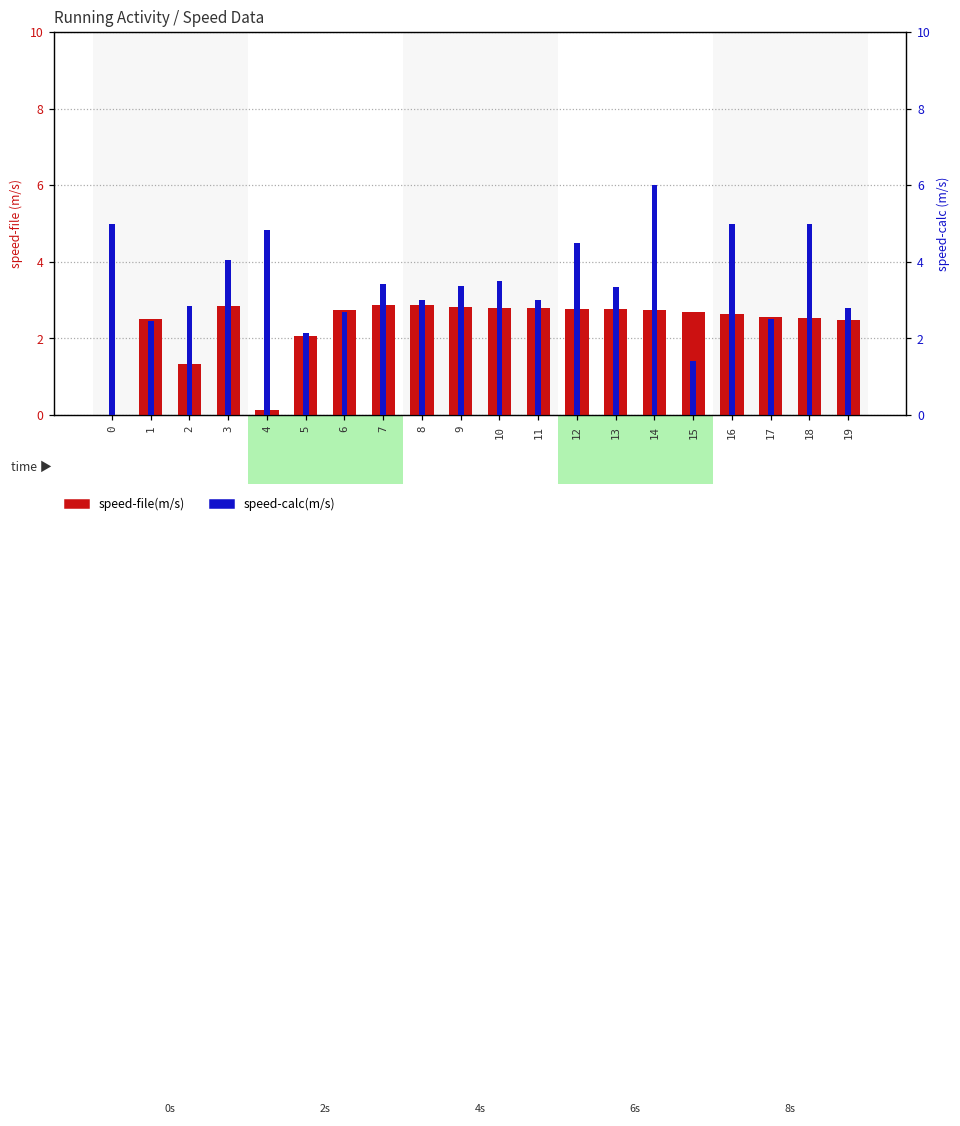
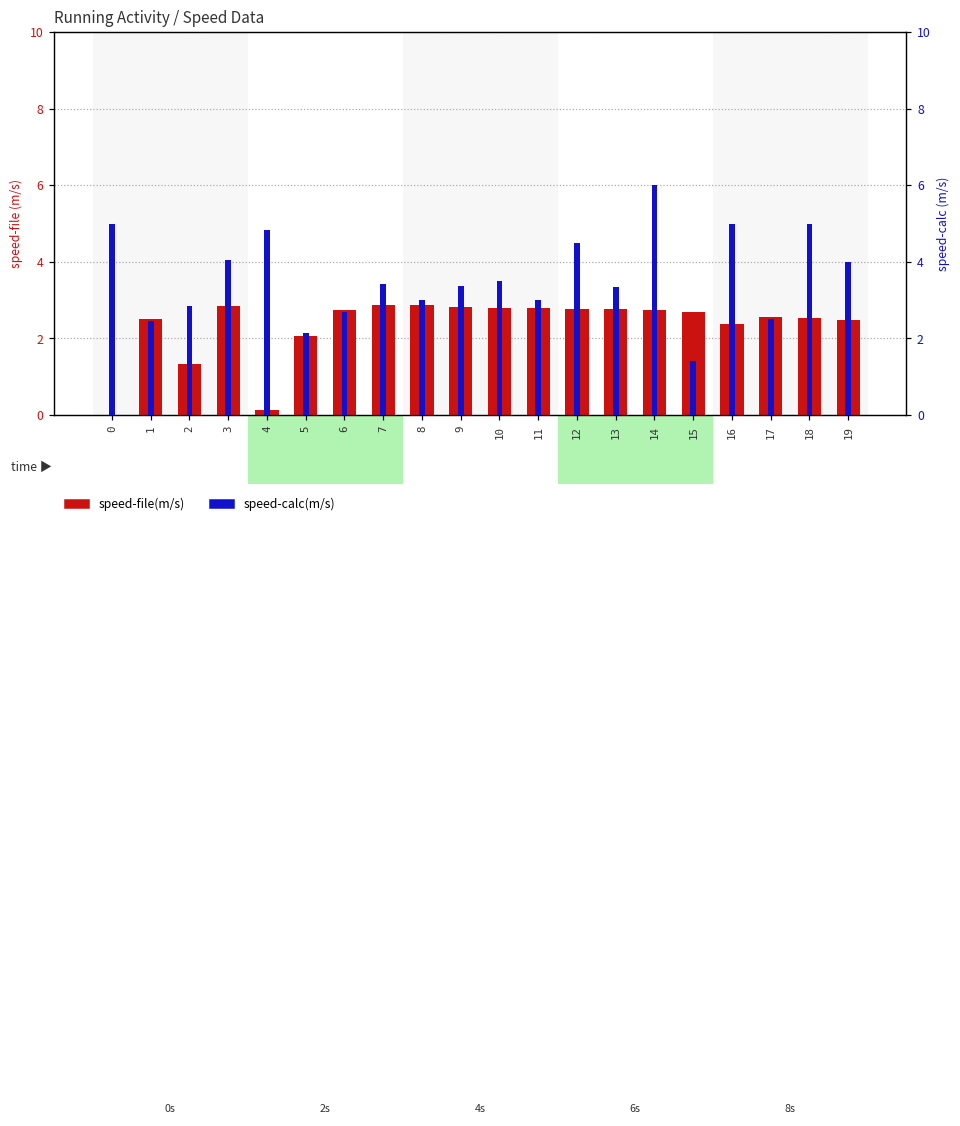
speed-file(m/s), 16: 2.6 -> 2.4
speed-calc(m/s), 19: 2.8 -> 4.0
